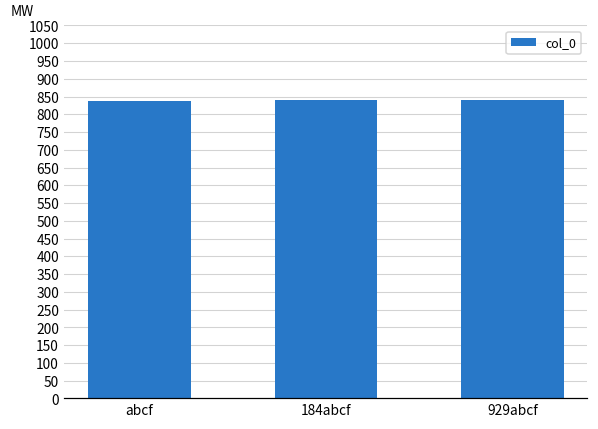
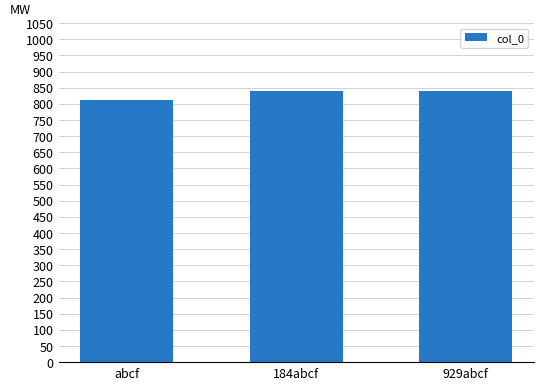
abcf: 840 -> 810
